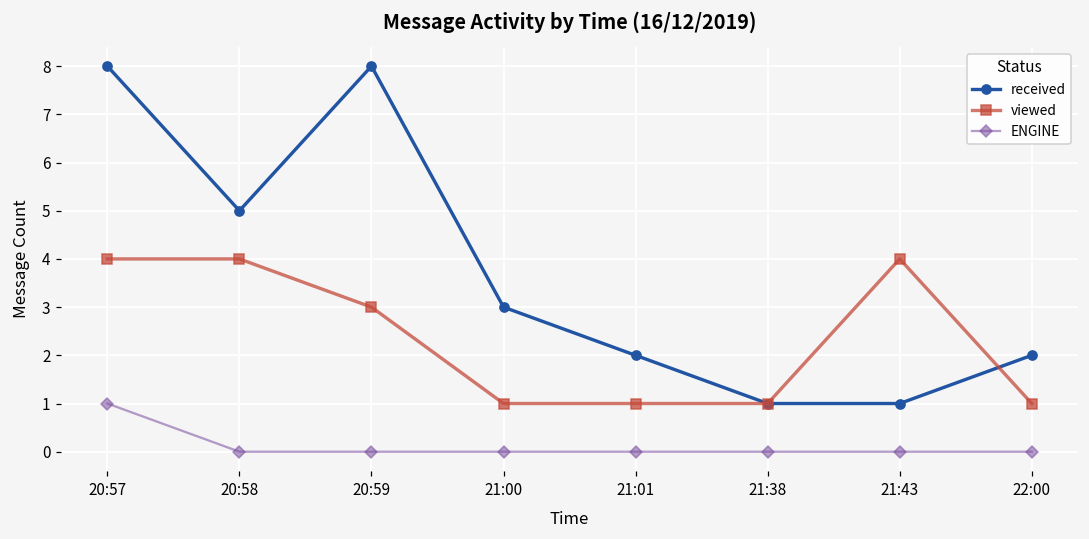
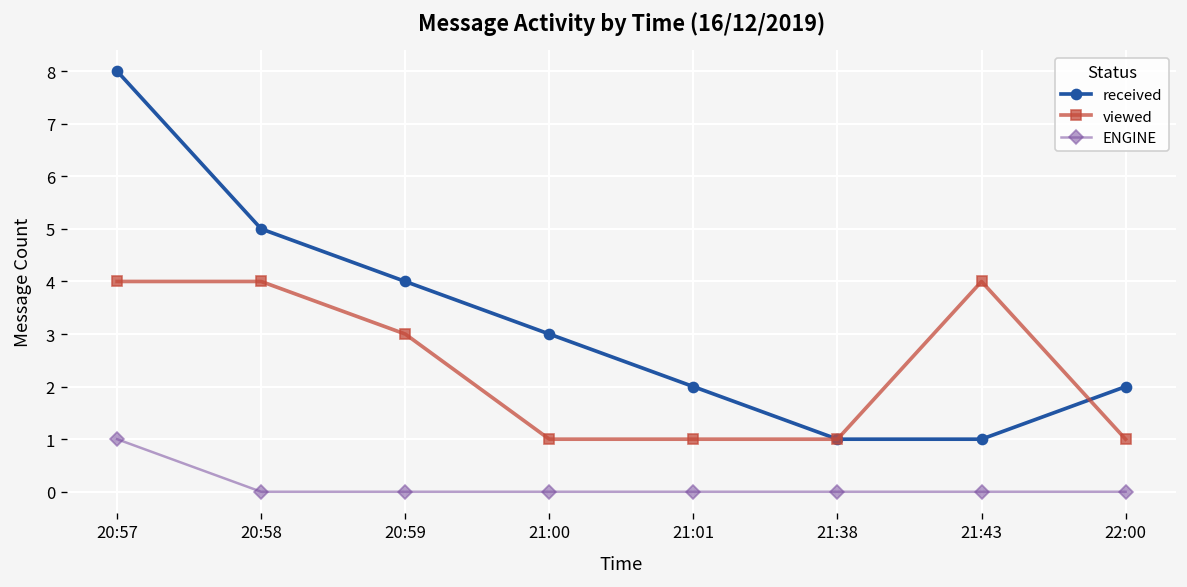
received, 20:59: 8 -> 4
